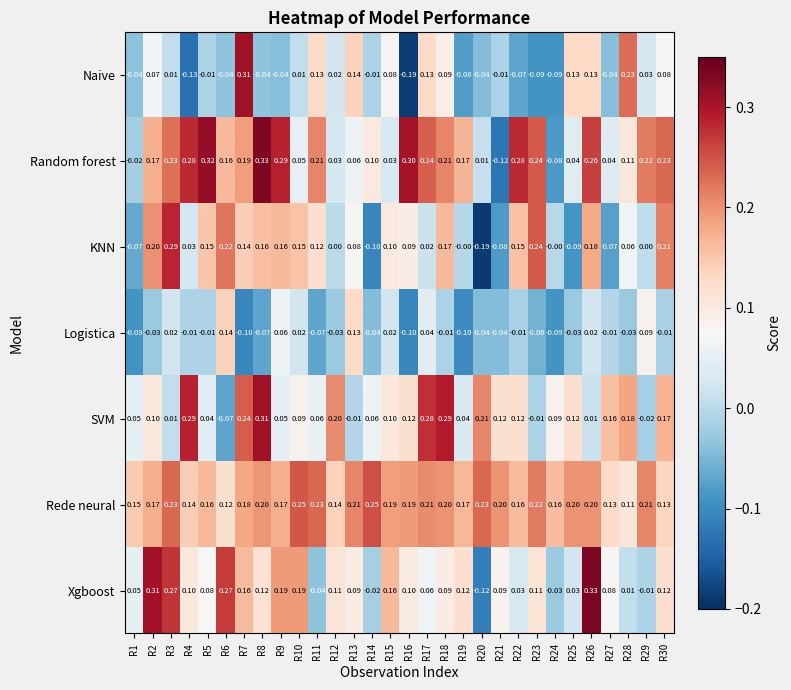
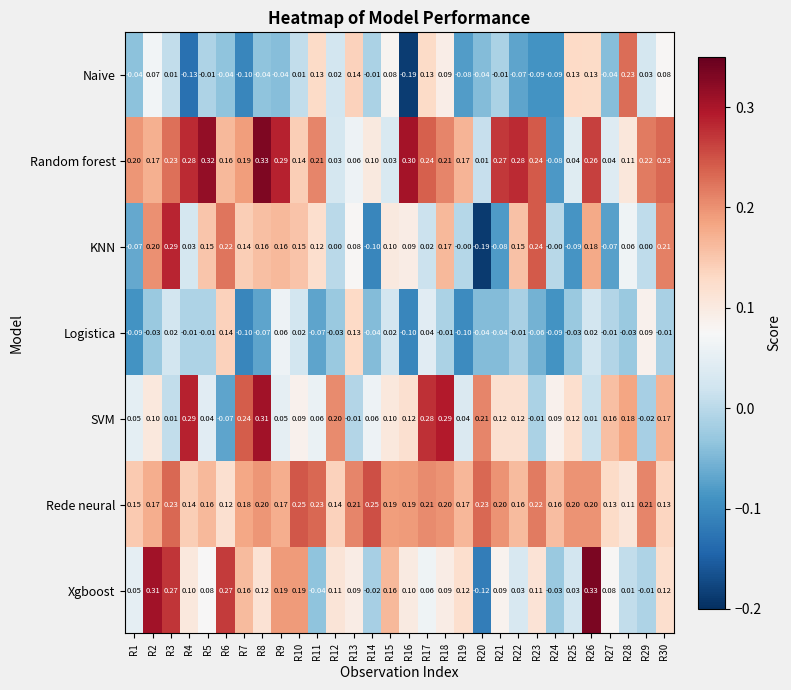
Naive, R7: 0.31 -> -0.10
Random forest, R1: -0.02 -> 0.20
Random forest, R10: 0.05 -> 0.14
Random forest, R21: -0.12 -> 0.27
